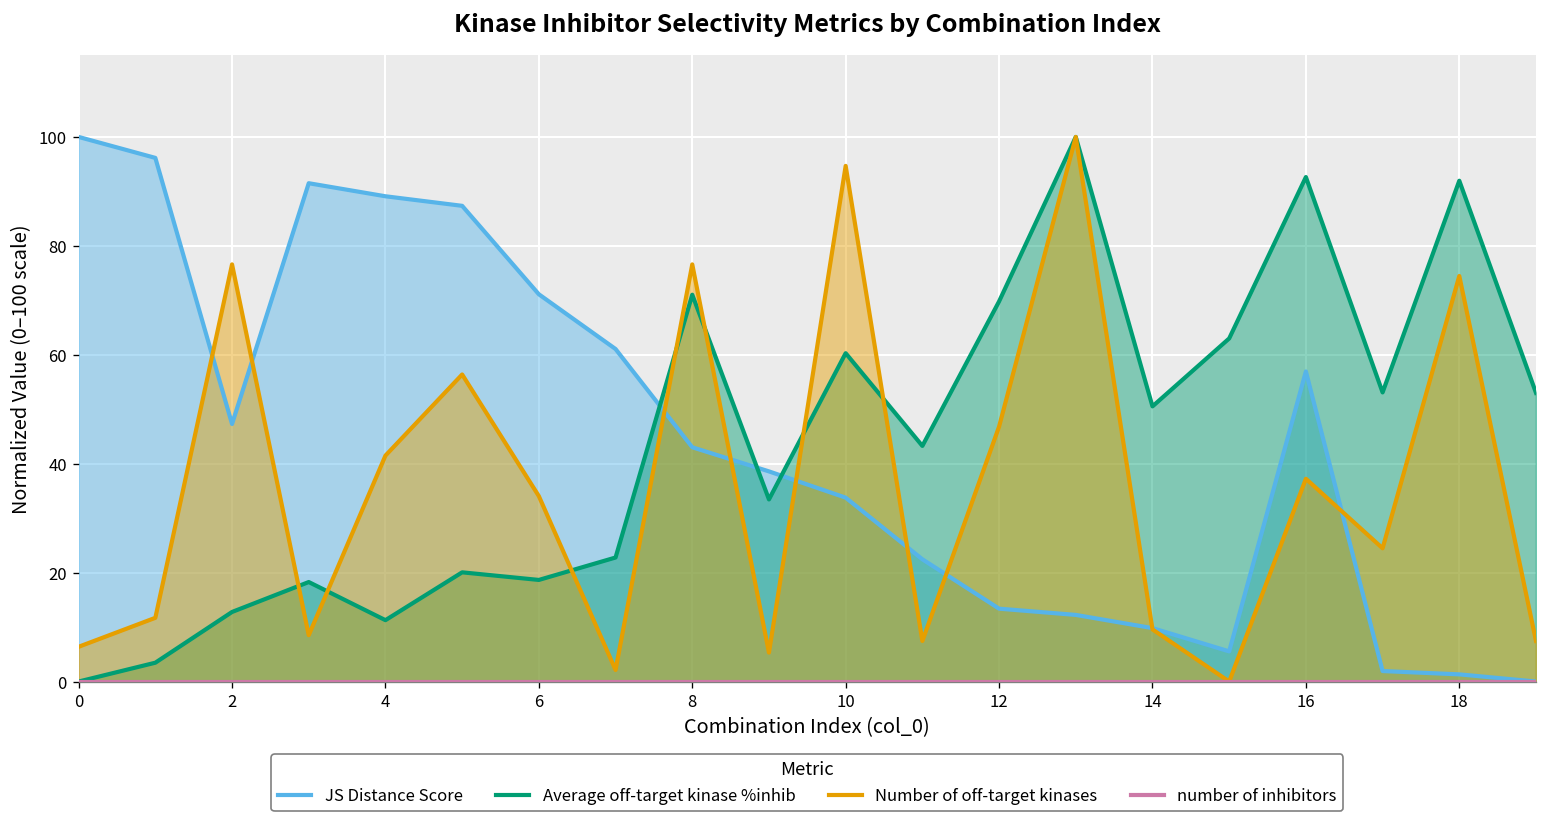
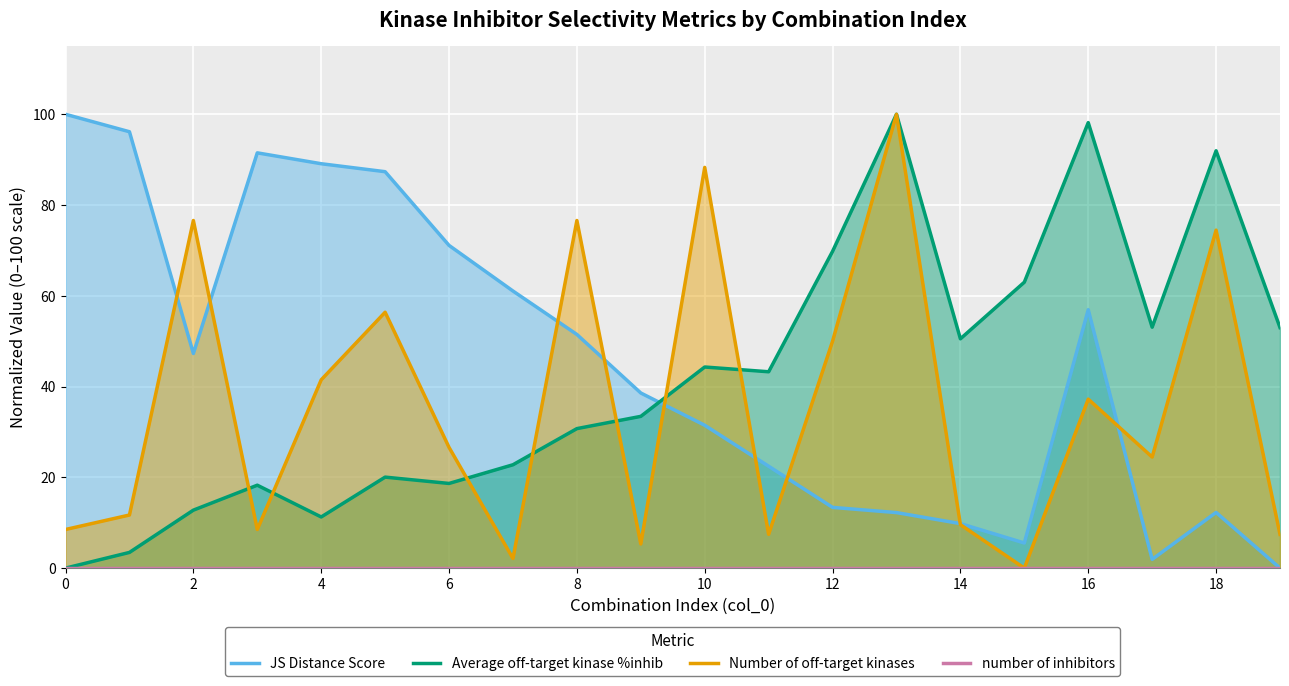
Number of off-target kinases, 0: 6 -> 9
Number of off-target kinases, 6: 34 -> 27
JS Distance Score, 8: 43 -> 51
Average off-target kinase %inhib, 8: 71 -> 31
JS Distance Score, 10: 34 -> 31
Average off-target kinase %inhib, 10: 60 -> 44
Number of off-target kinases, 10: 95 -> 88
Number of off-target kinases, 12: 47 -> 50
Average off-target kinase %inhib, 16: 93 -> 98
JS Distance Score, 18: 1 -> 12
